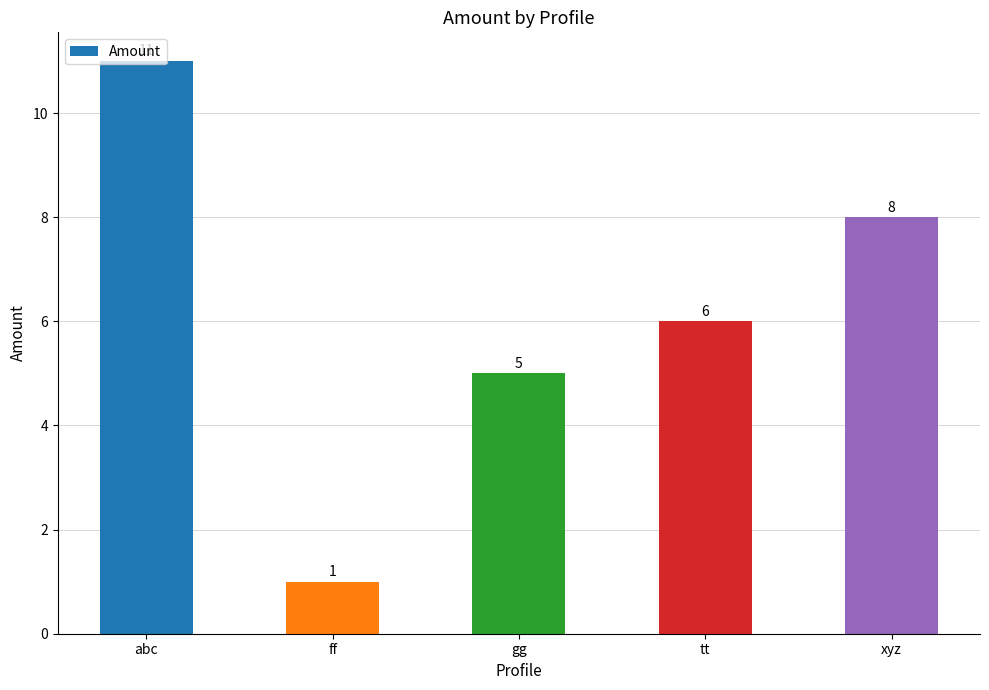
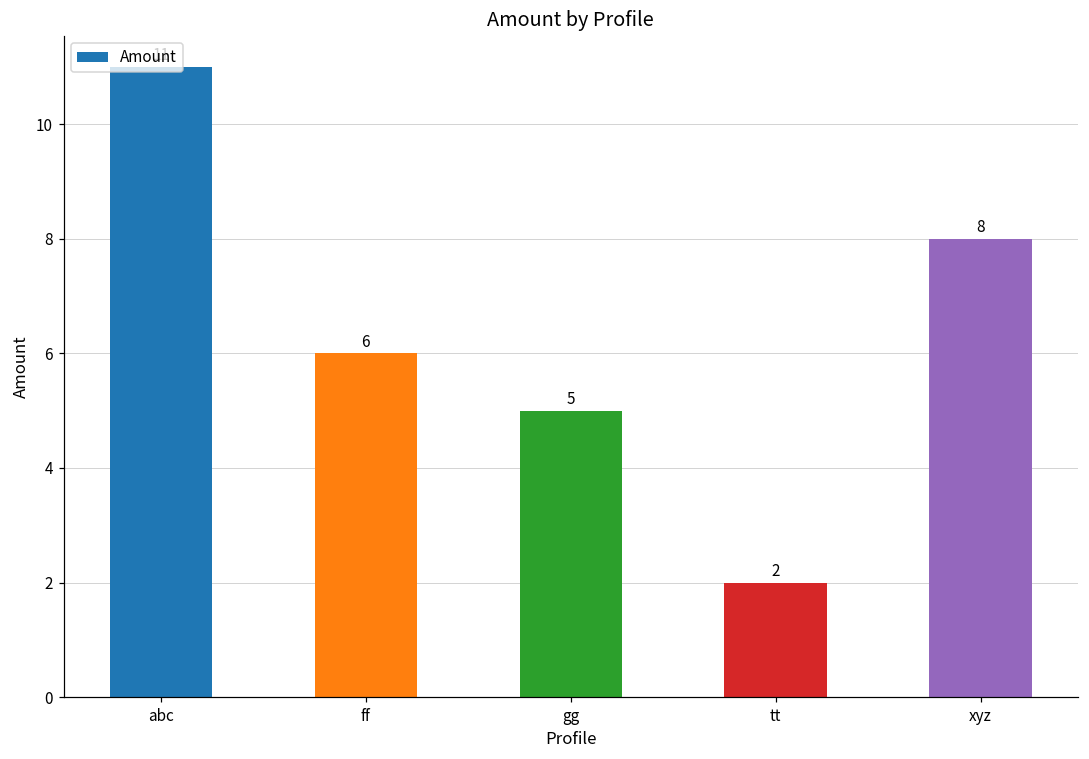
ff: 1 -> 6
tt: 6 -> 2
